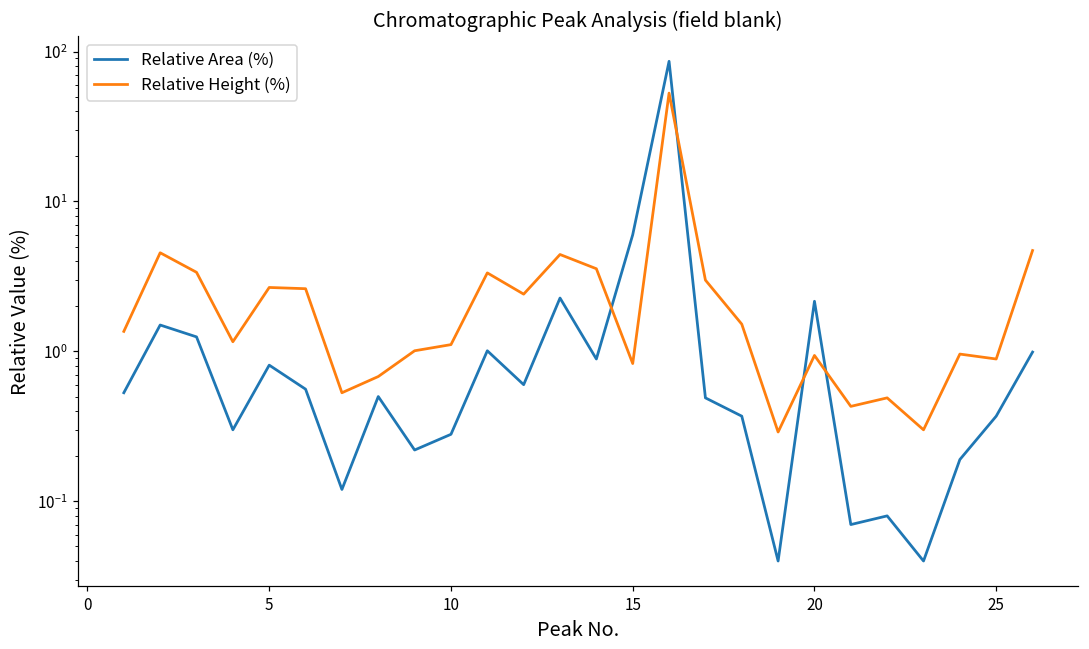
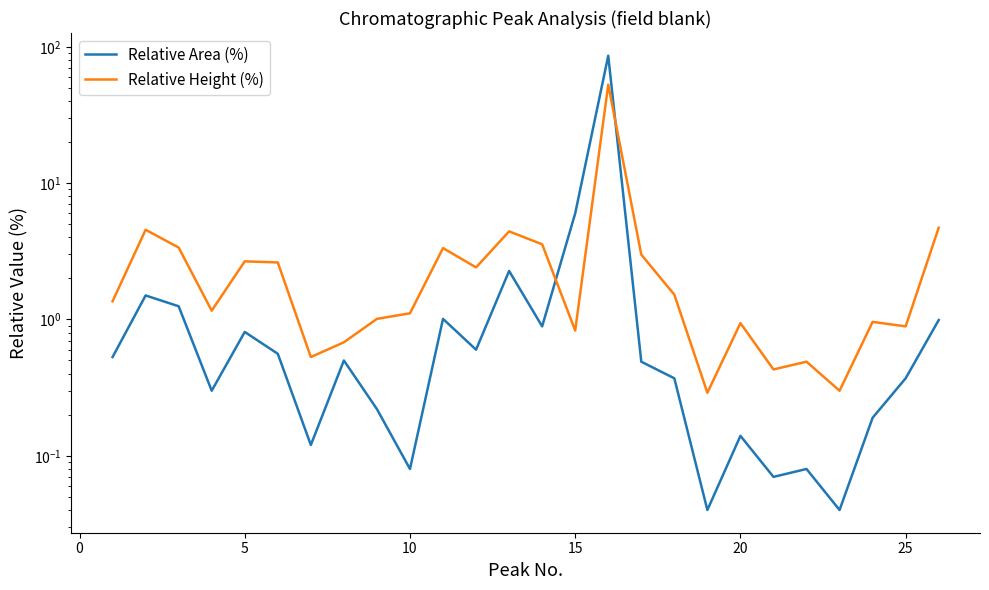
Relative Area (%), 10: 0.28 -> 0.08
Relative Area (%), 20: 2.2 -> 0.14
